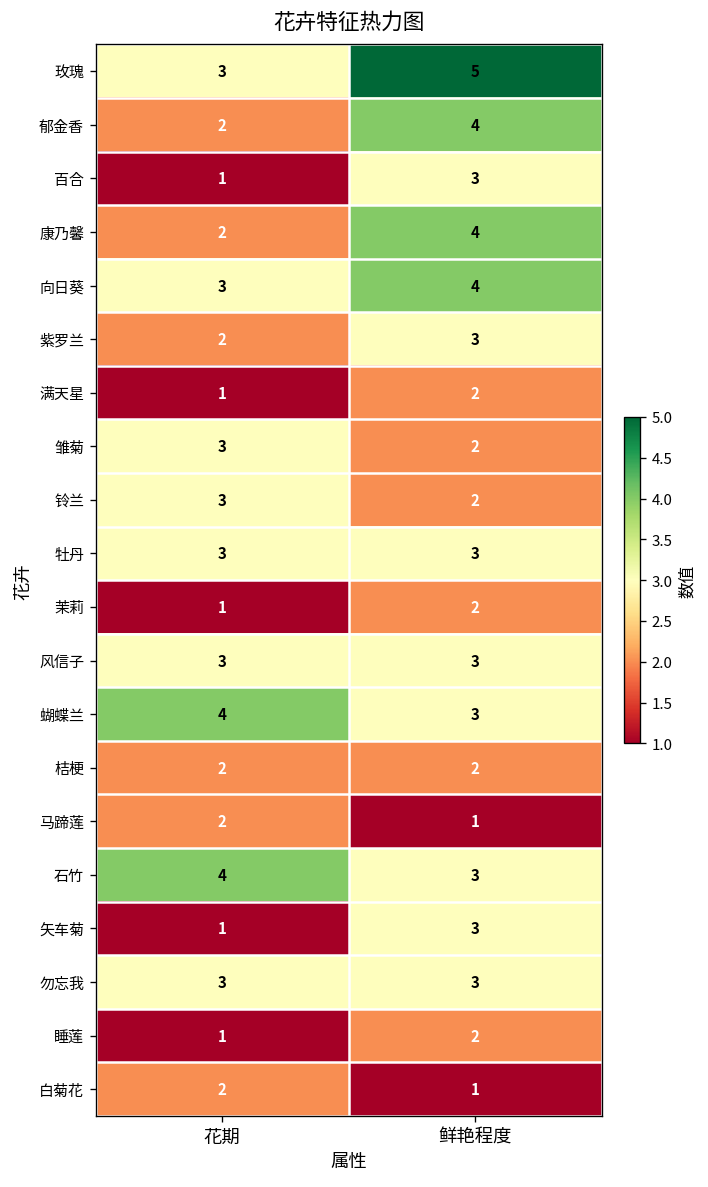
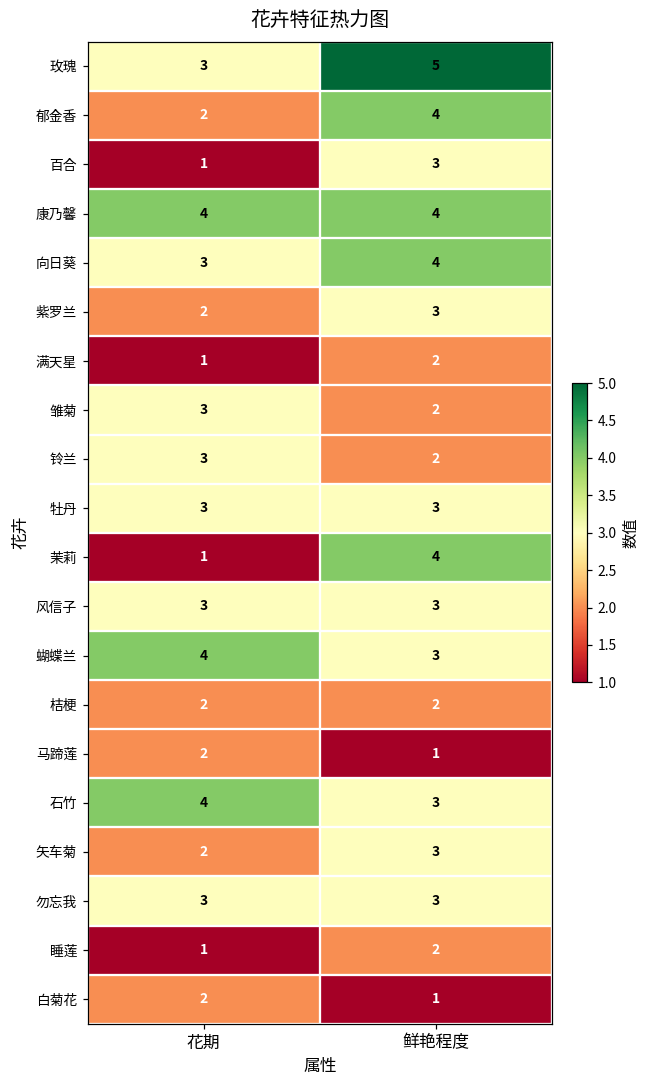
康乃馨, 花期: 2 -> 4
茉莉, 鲜艳程度: 2 -> 4
矢车菊, 花期: 1 -> 2
